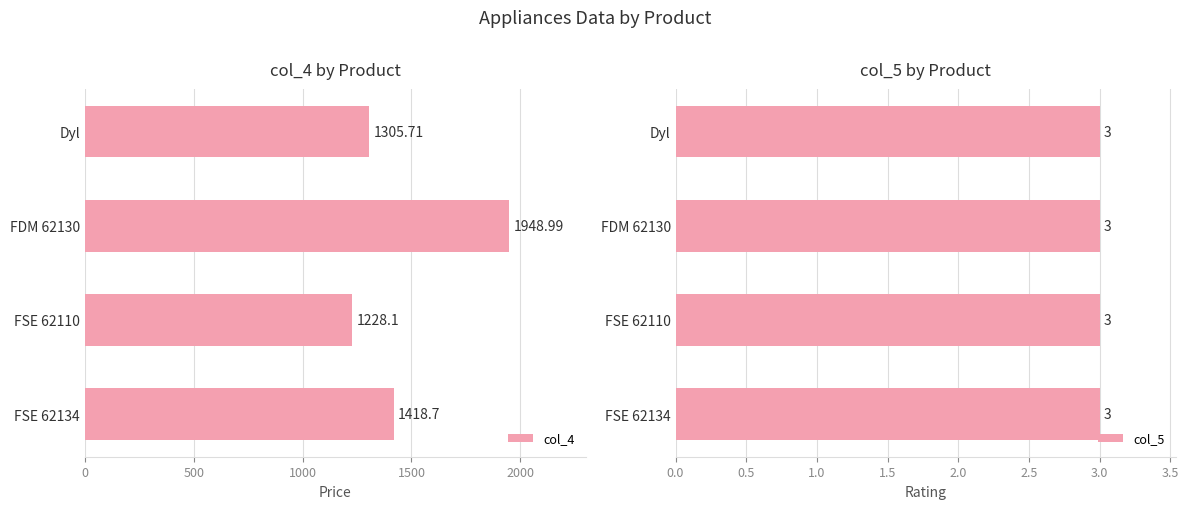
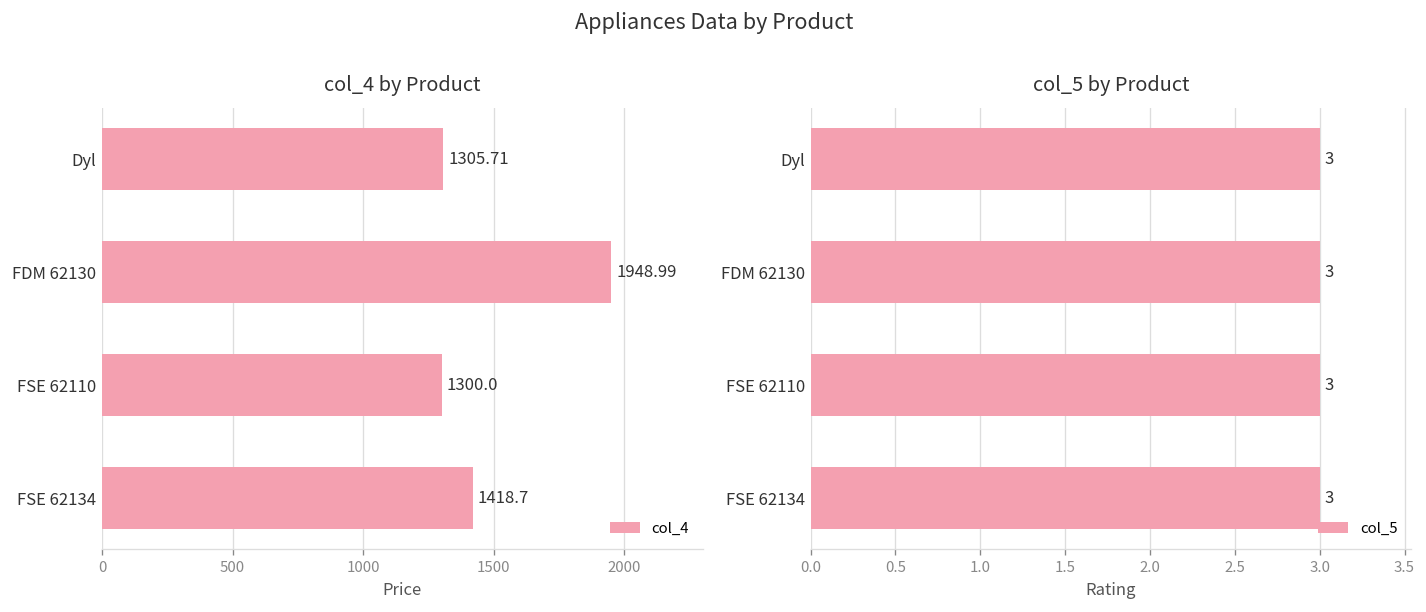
col_4 by Product, FSE 62110: 1228.1 -> 1300.0
